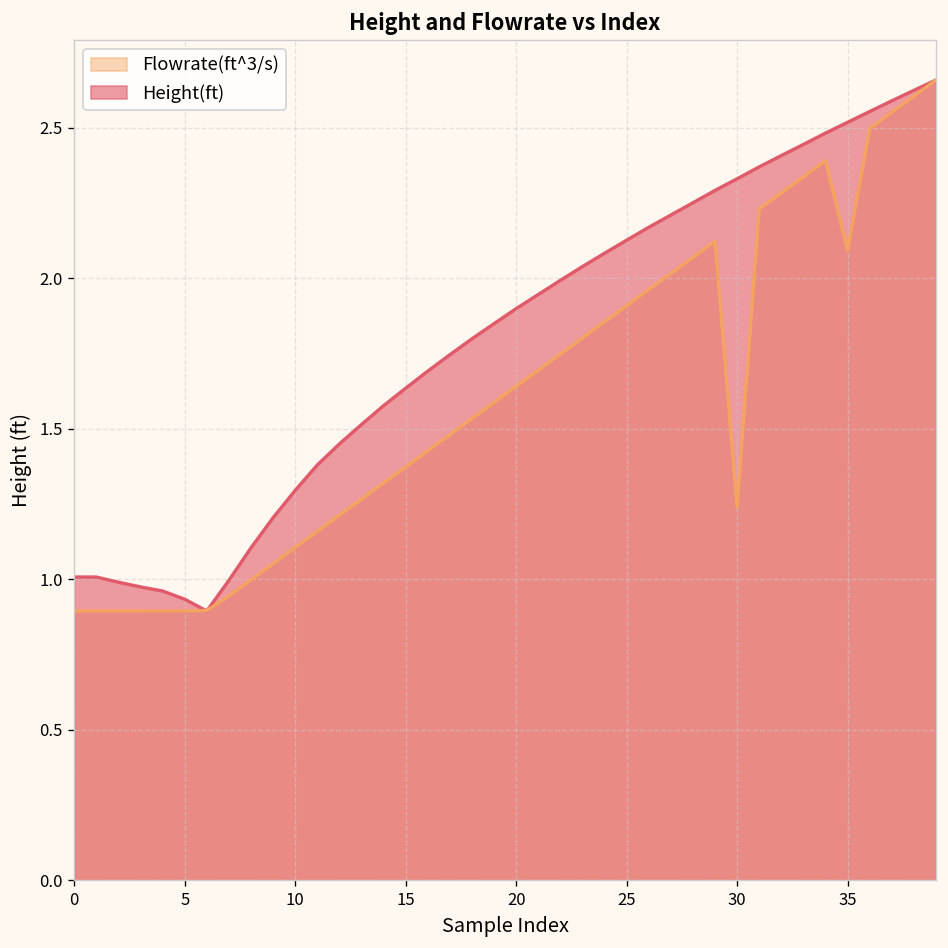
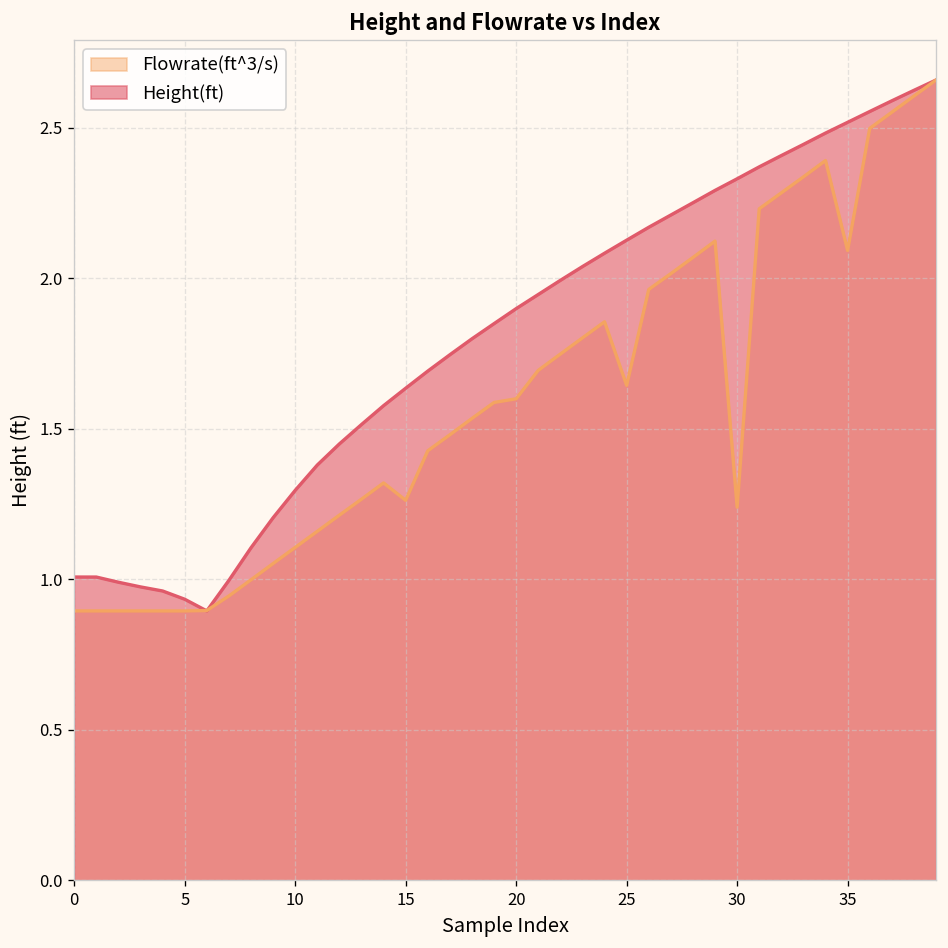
Flowrate(ft^3/s), 15: 1.37 -> 1.26
Flowrate(ft^3/s), 20: 1.64 -> 1.60
Flowrate(ft^3/s), 25: 1.91 -> 1.64
